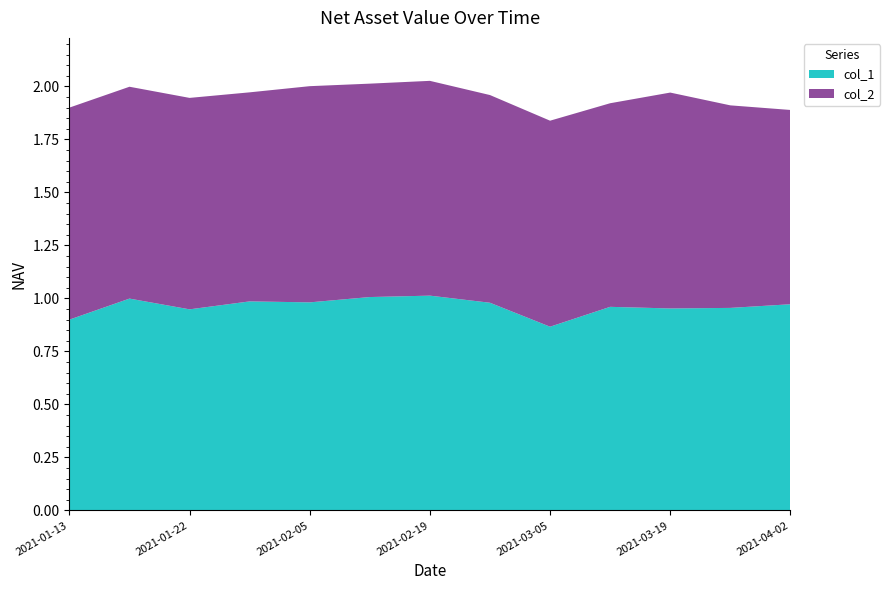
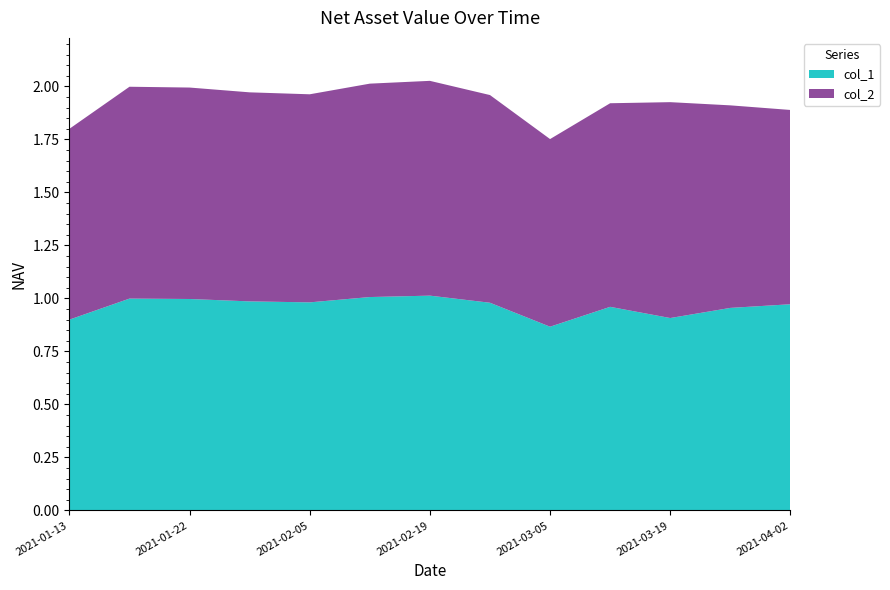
col_2, 2021-01-13: 1.0 -> 0.9
col_1, 2021-01-22: 0.95 -> 1.00
col_2, 2021-02-05: 1.02 -> 0.98
col_2, 2021-03-05: 0.97 -> 0.89
col_1, 2021-03-19: 0.95 -> 0.91
